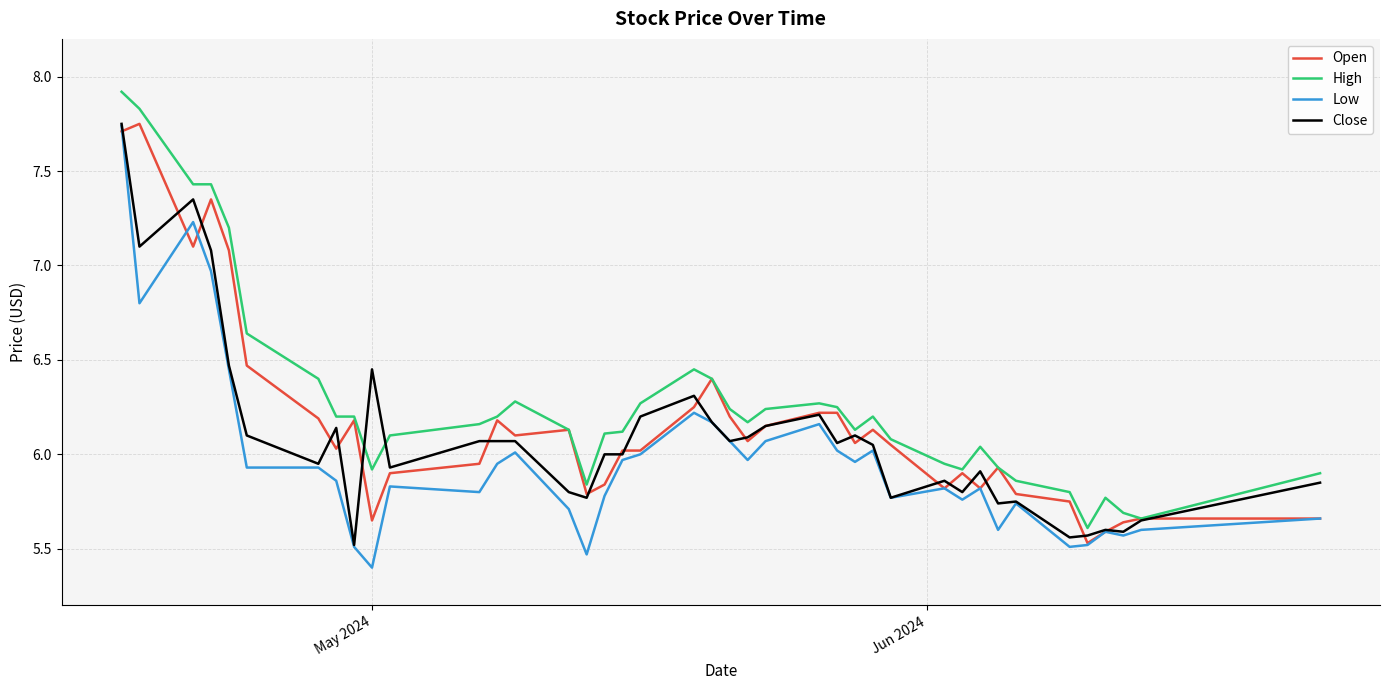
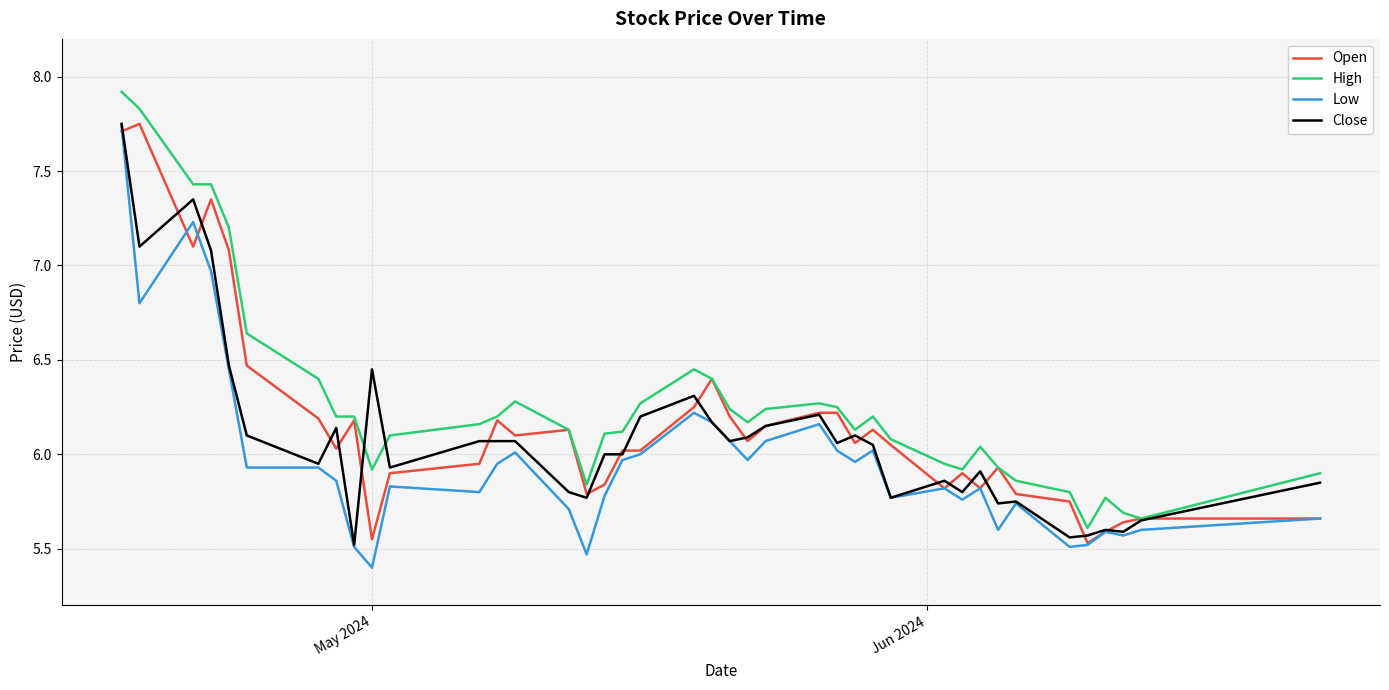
Open, May 2024: 5.65 -> 5.55
